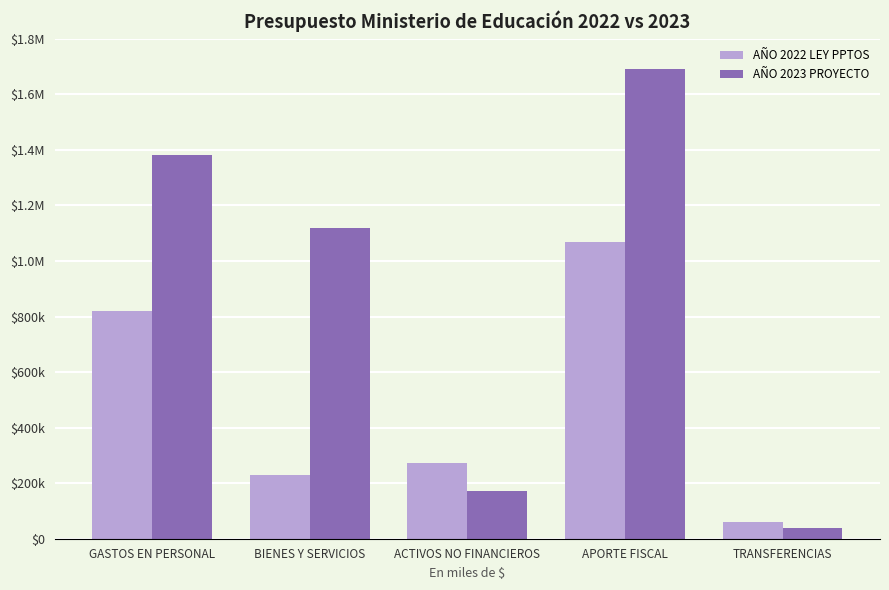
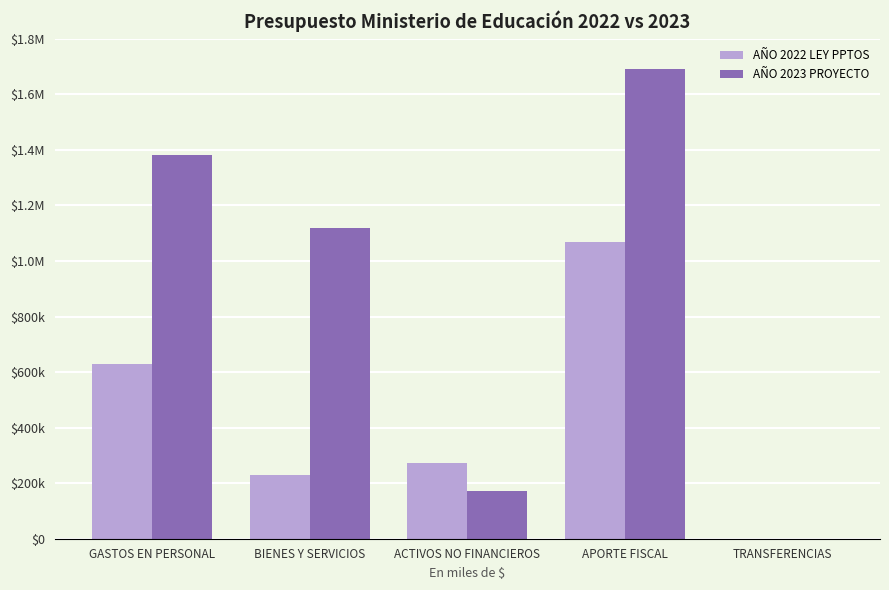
AÑO 2022 LEY PPTOS, GASTOS EN PERSONAL: $820000 -> $630000
AÑO 2022 LEY PPTOS, TRANSFERENCIAS: $60000 -> $0
AÑO 2023 PROYECTO, TRANSFERENCIAS: $40000 -> $0
